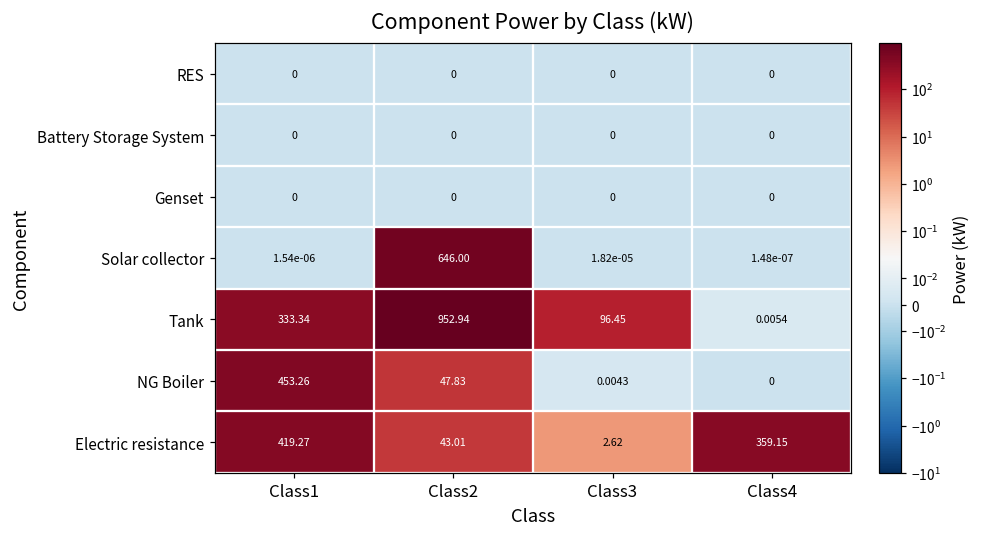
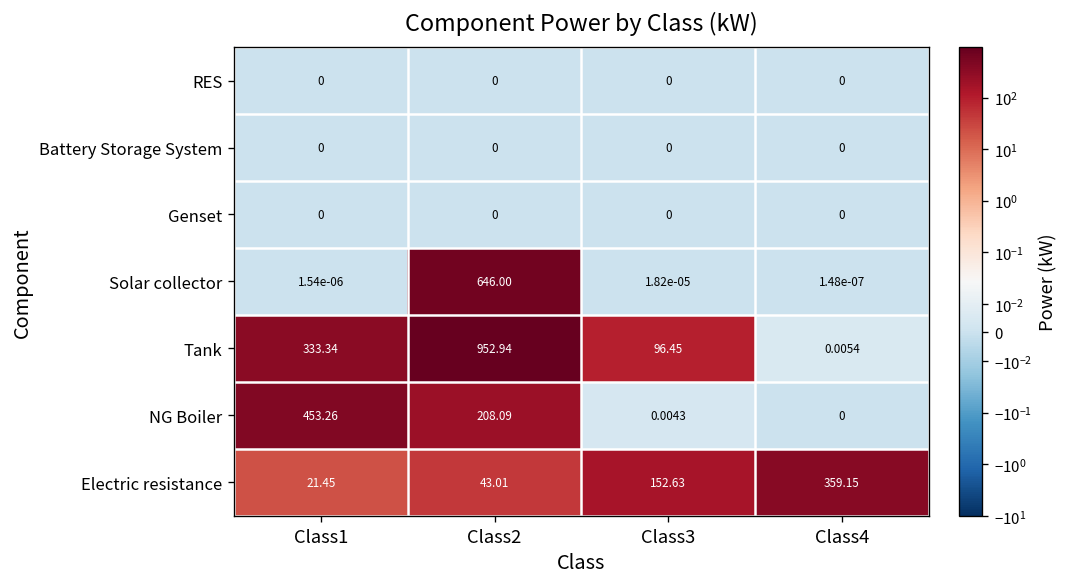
NG Boiler, Class2: 47.83 -> 208.09
Electric resistance, Class1: 419.27 -> 21.45
Electric resistance, Class3: 2.62 -> 152.63
